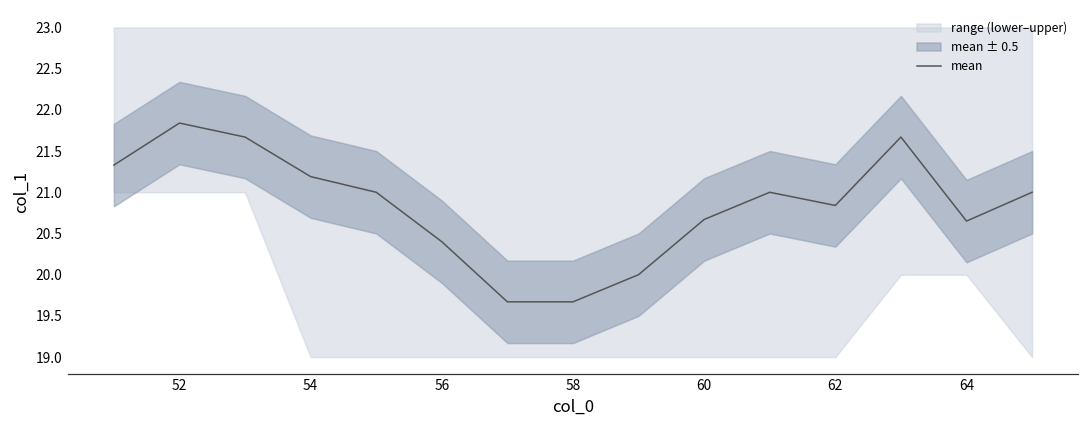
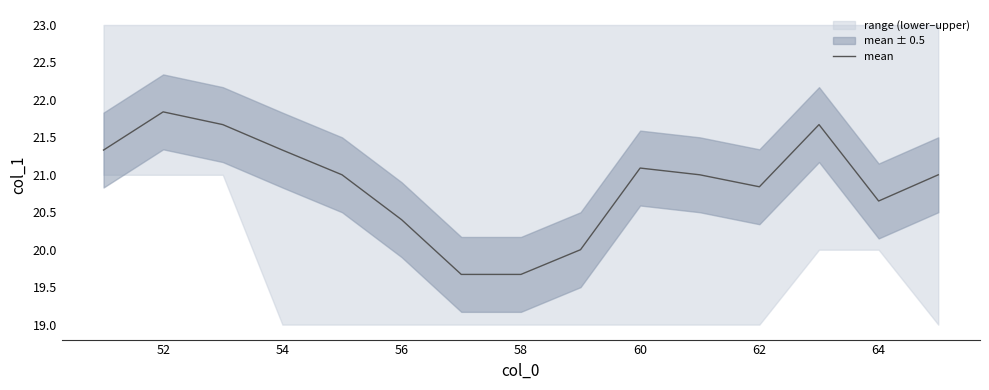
mean, 54: 21.2 -> 21.3
mean, 60: 20.7 -> 21.1
